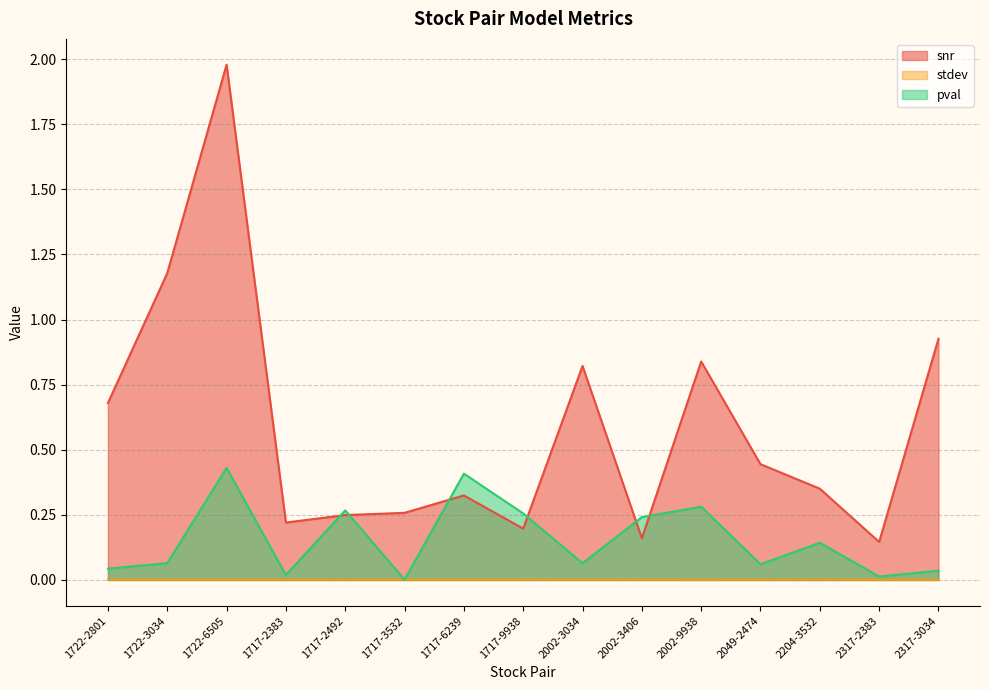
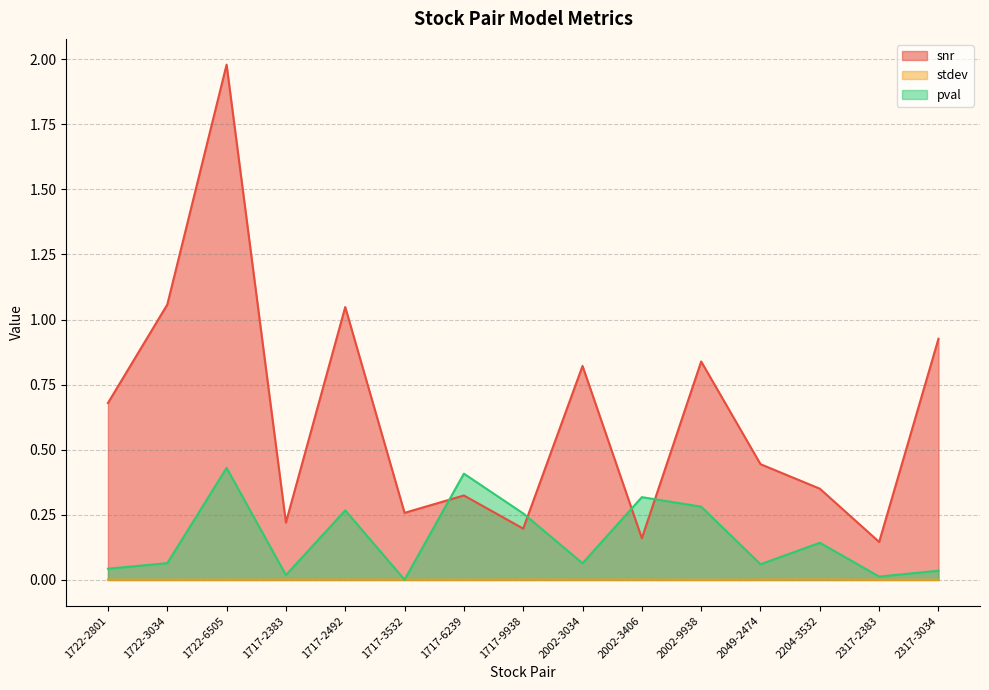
snr, 1722-3034: 1.18 -> 1.06
snr, 1717-2492: 0.25 -> 1.05
pval, 2002-3406: 0.24 -> 0.32
